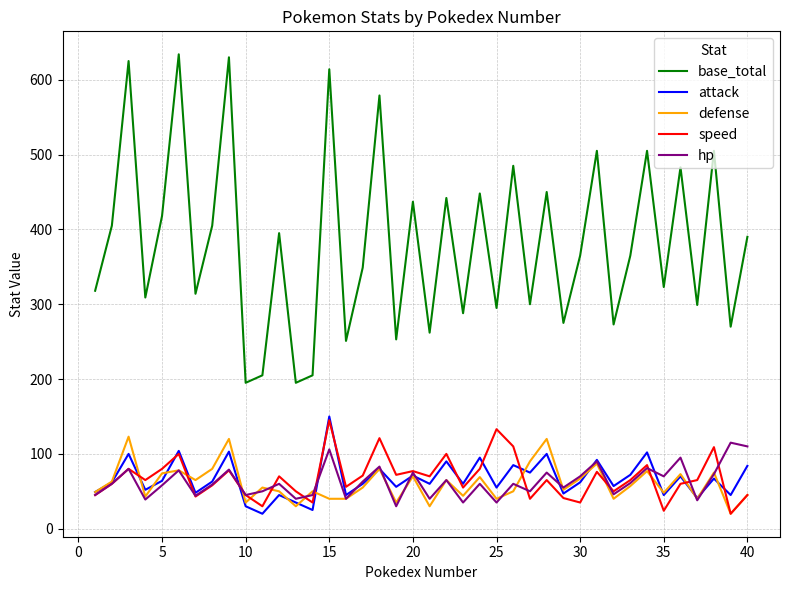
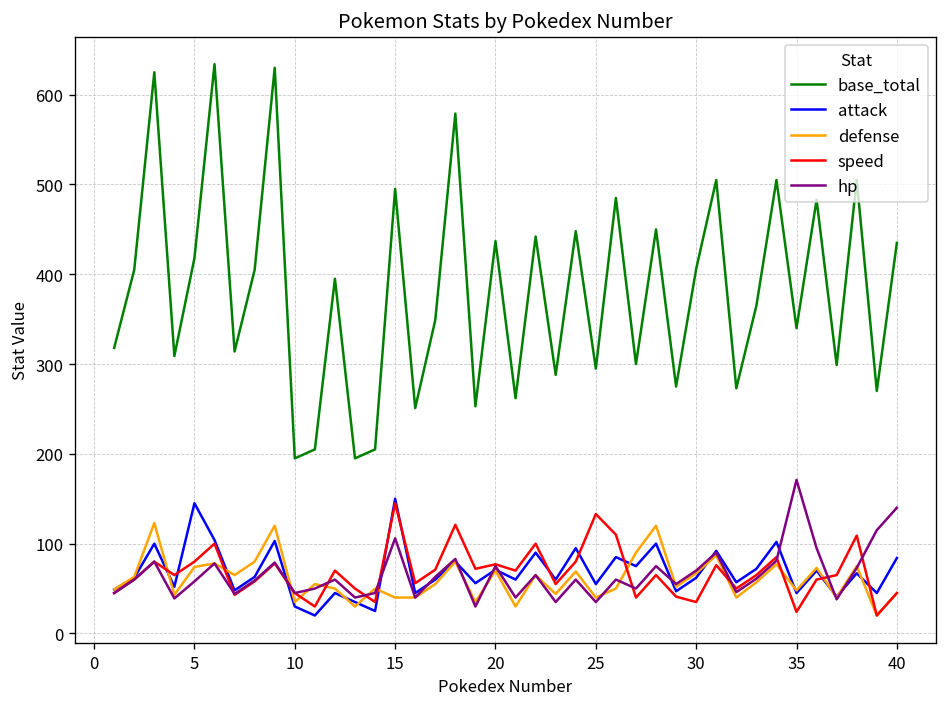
attack, 5: 60 -> 150
base_total, 15: 610 -> 500
base_total, 30: 370 -> 410
base_total, 35: 320 -> 340
hp, 35: 70 -> 170
base_total, 40: 390 -> 440
hp, 40: 110 -> 140
